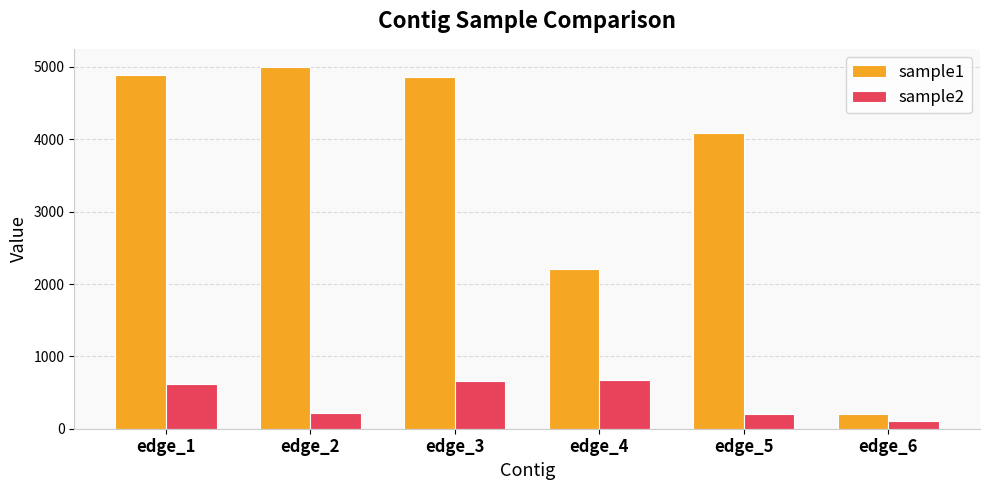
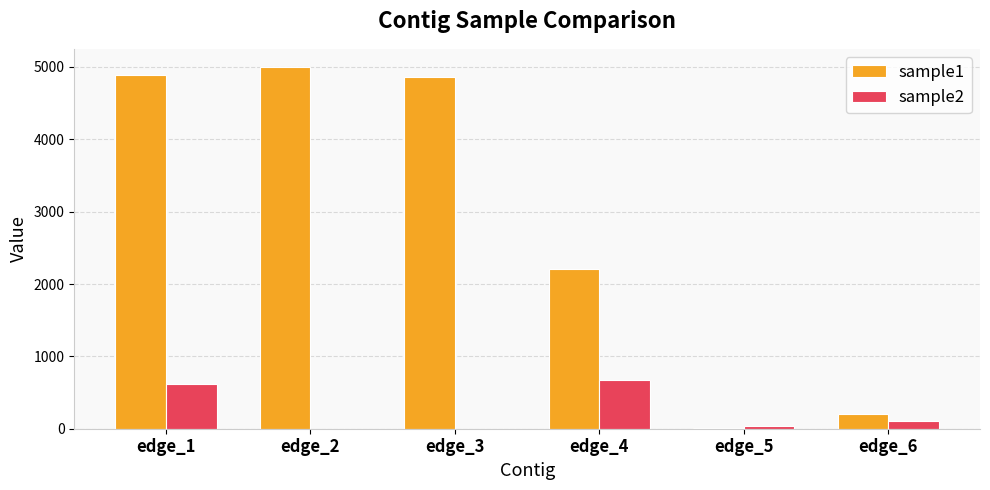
sample2, edge_2: 200 -> 0
sample2, edge_3: 700 -> 0
sample1, edge_5: 4100 -> 0
sample2, edge_5: 200 -> 0
